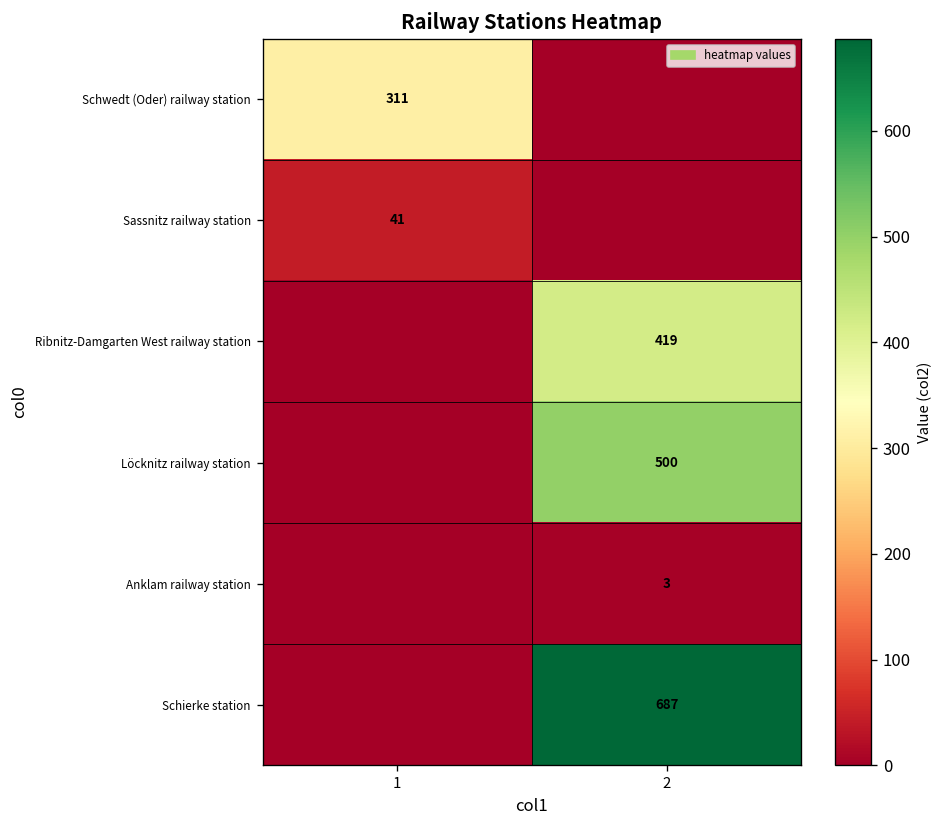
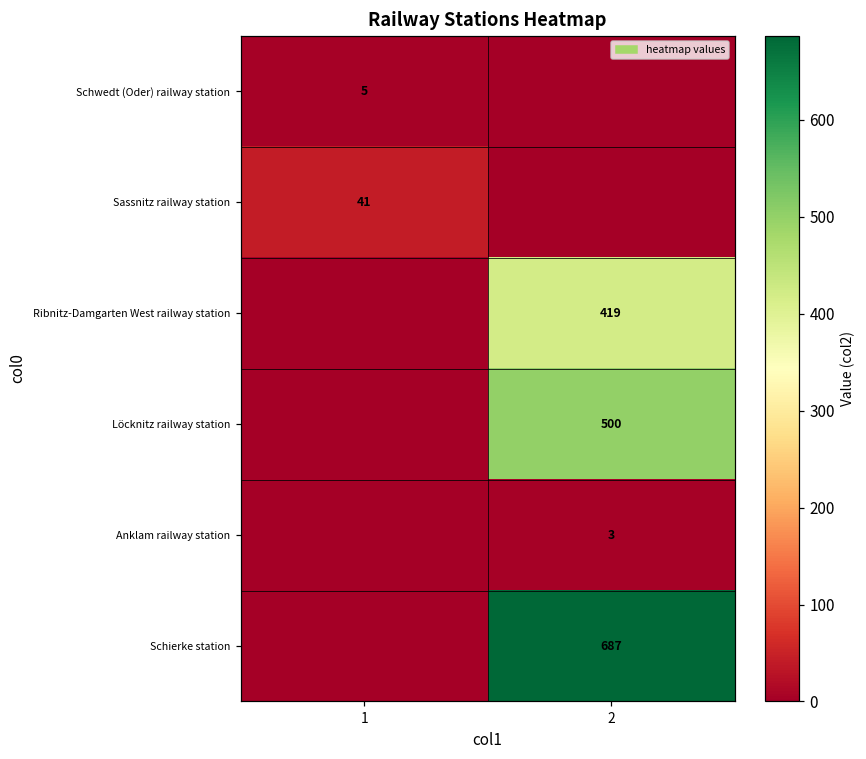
Schwedt (Oder) railway station, 1: 311 -> 5
